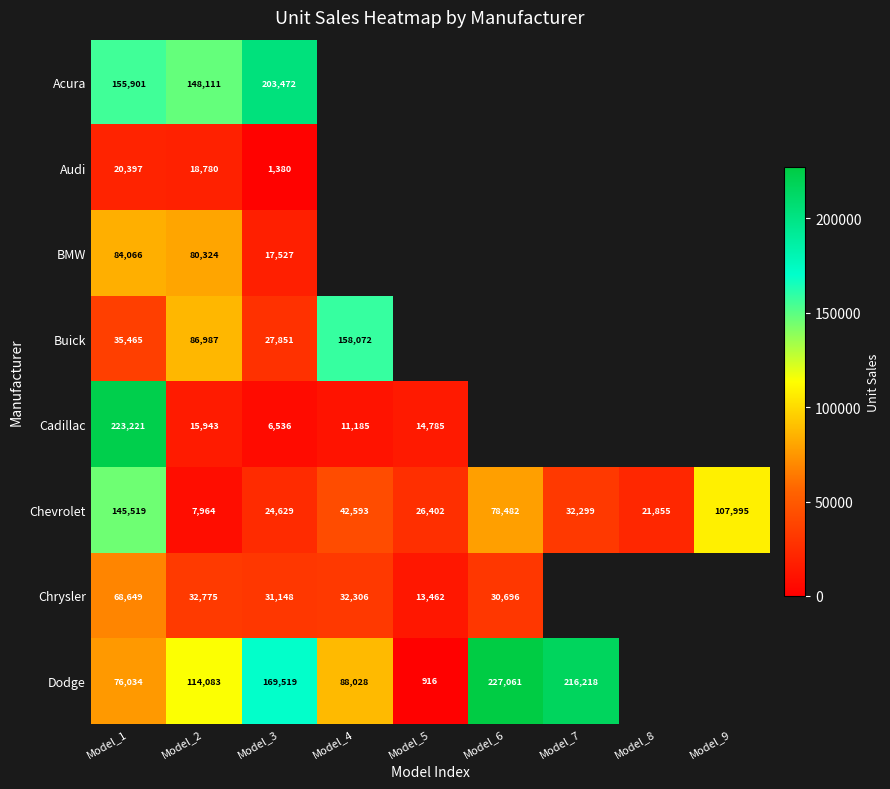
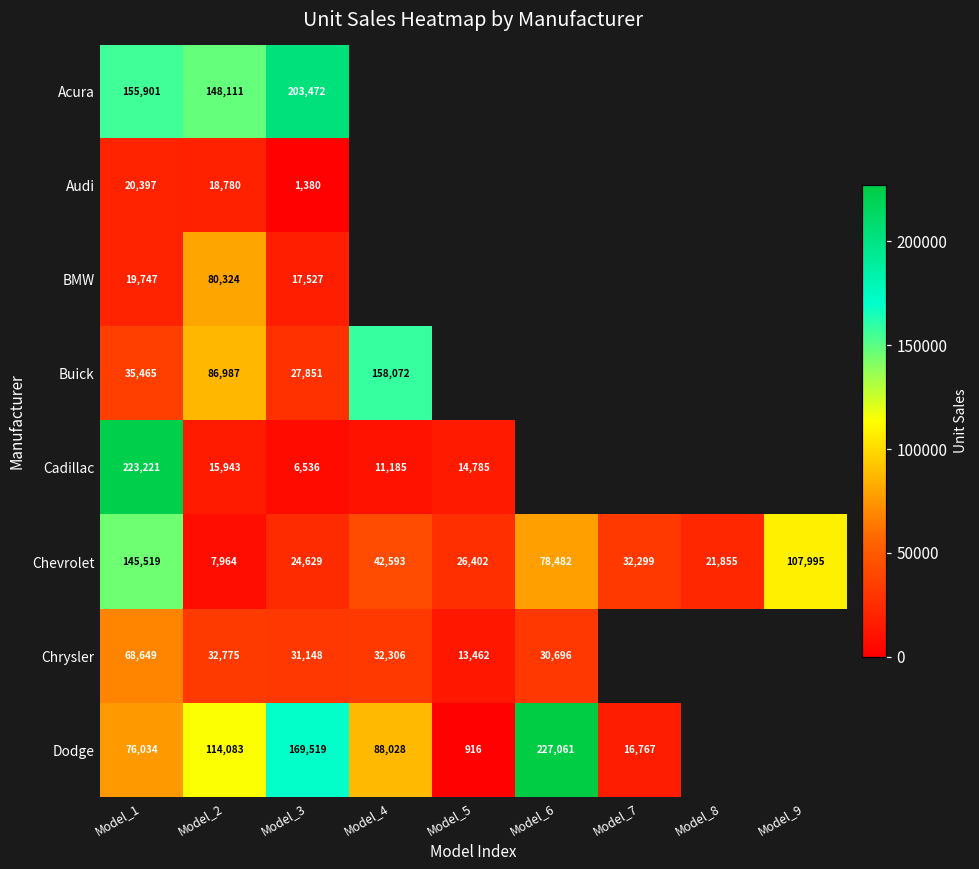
BMW, Model_1: 84,066 -> 19,747
Dodge, Model_7: 216,218 -> 16,767
